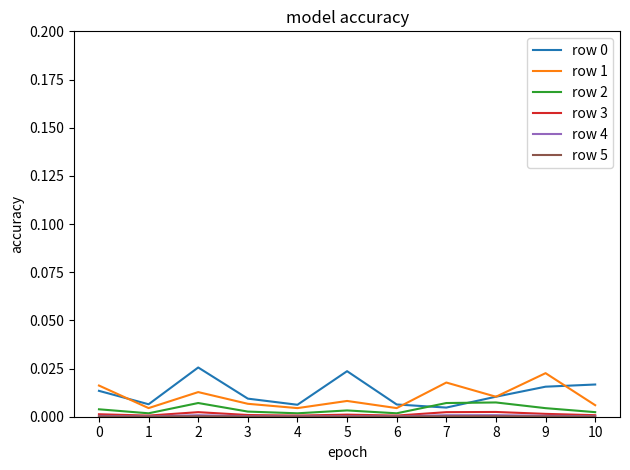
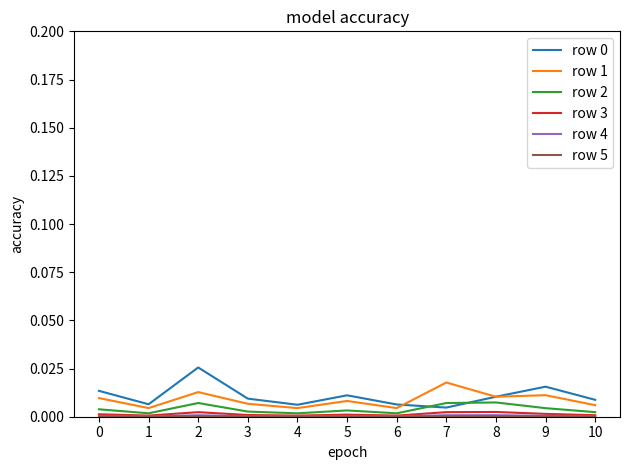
row 1, 0: 0.016 -> 0.010
row 0, 5: 0.024 -> 0.011
row 1, 9: 0.023 -> 0.011
row 0, 10: 0.017 -> 0.009
